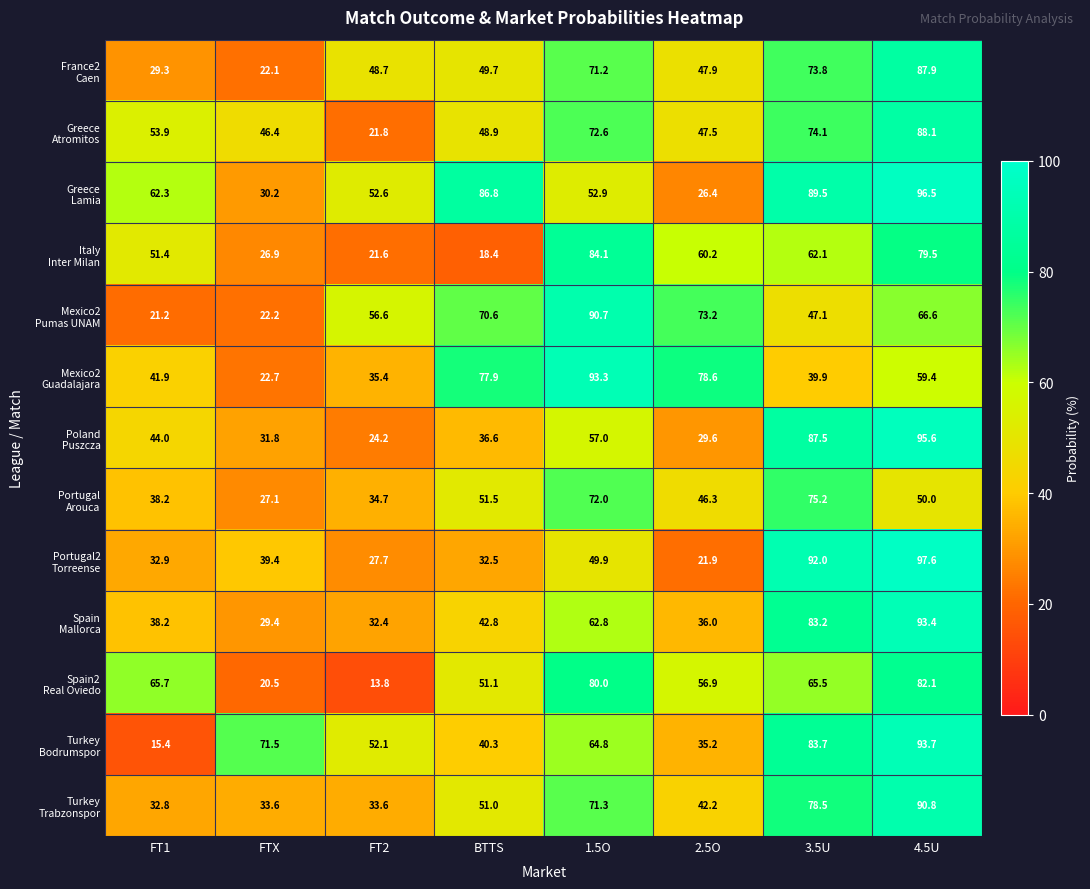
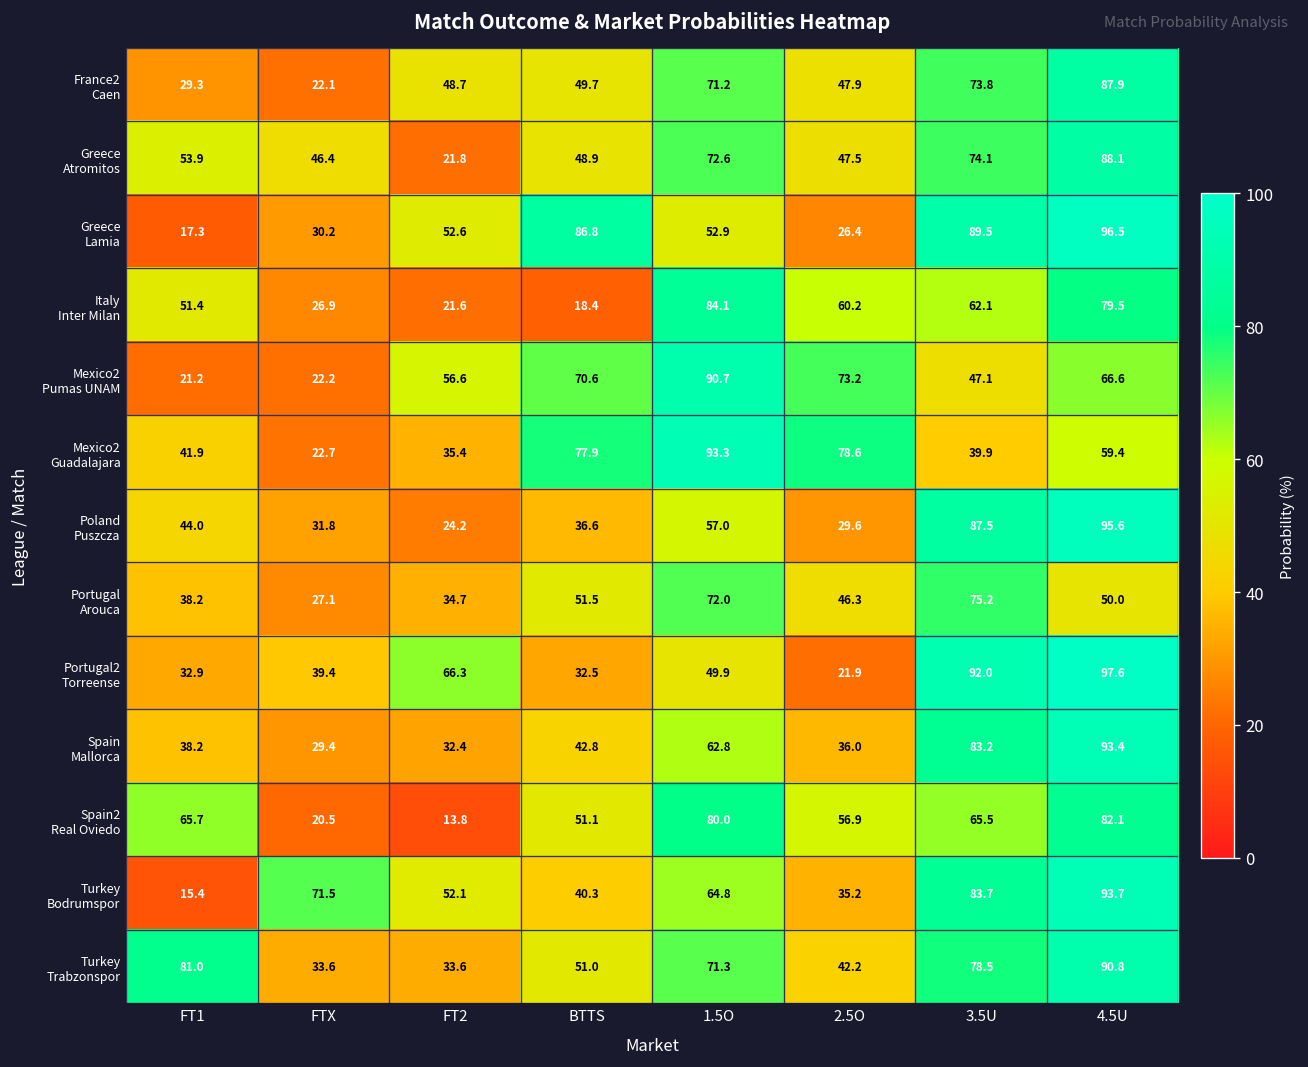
Greece Lamia, FT1: 62.3 -> 17.3
Portugal2 Torreense, FT2: 27.7 -> 66.3
Turkey Trabzonspor, FT1: 32.8 -> 81.0
